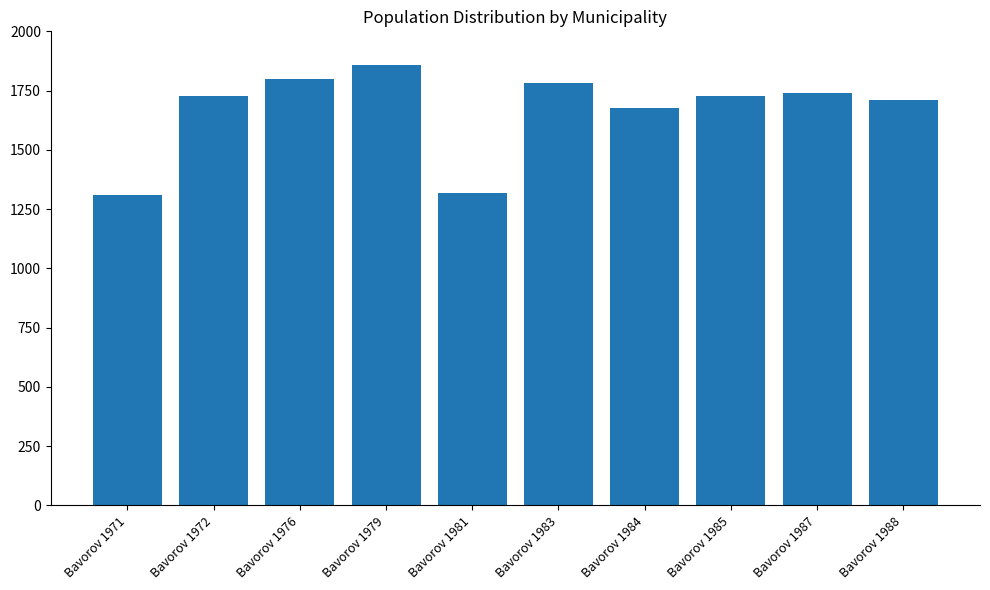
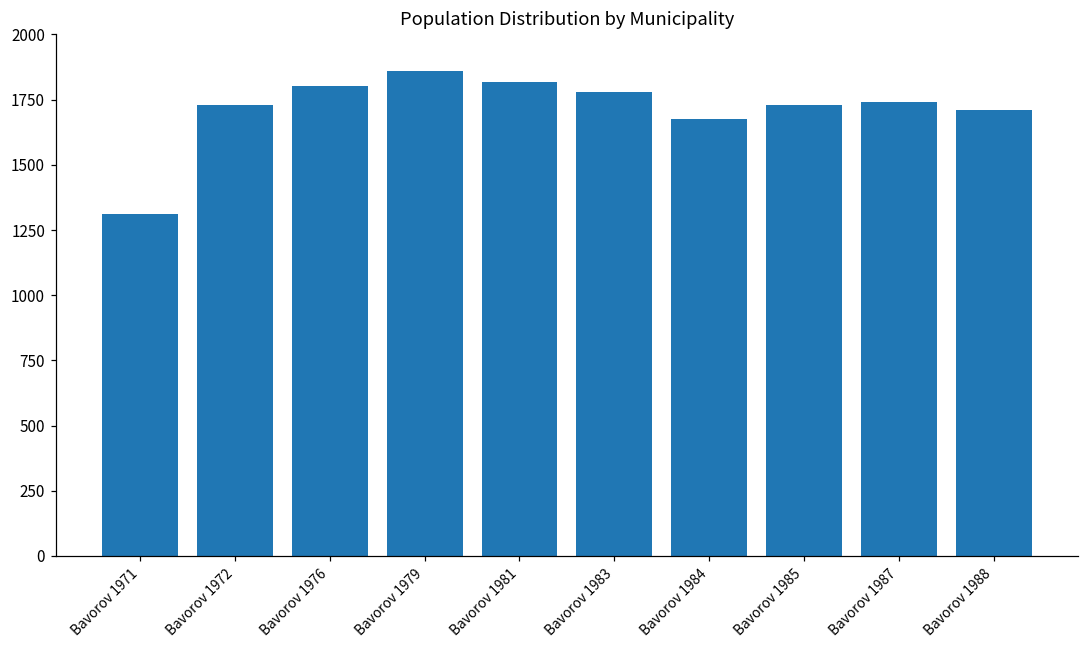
Bavorov 1981: 1320 -> 1820
